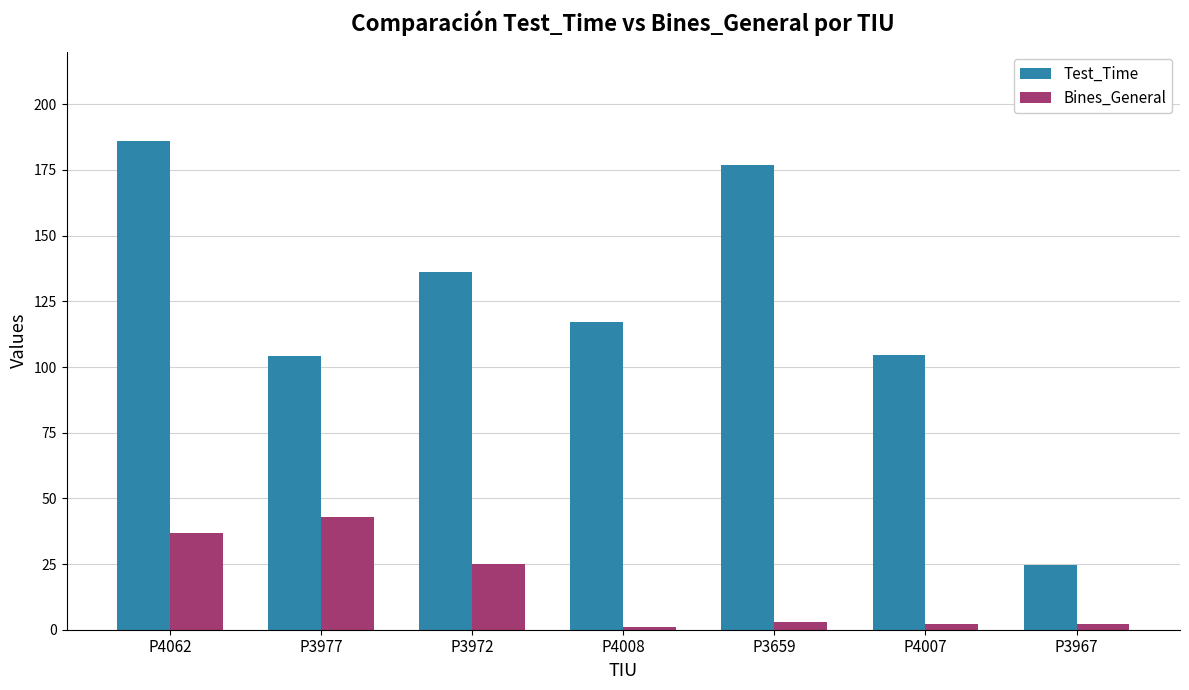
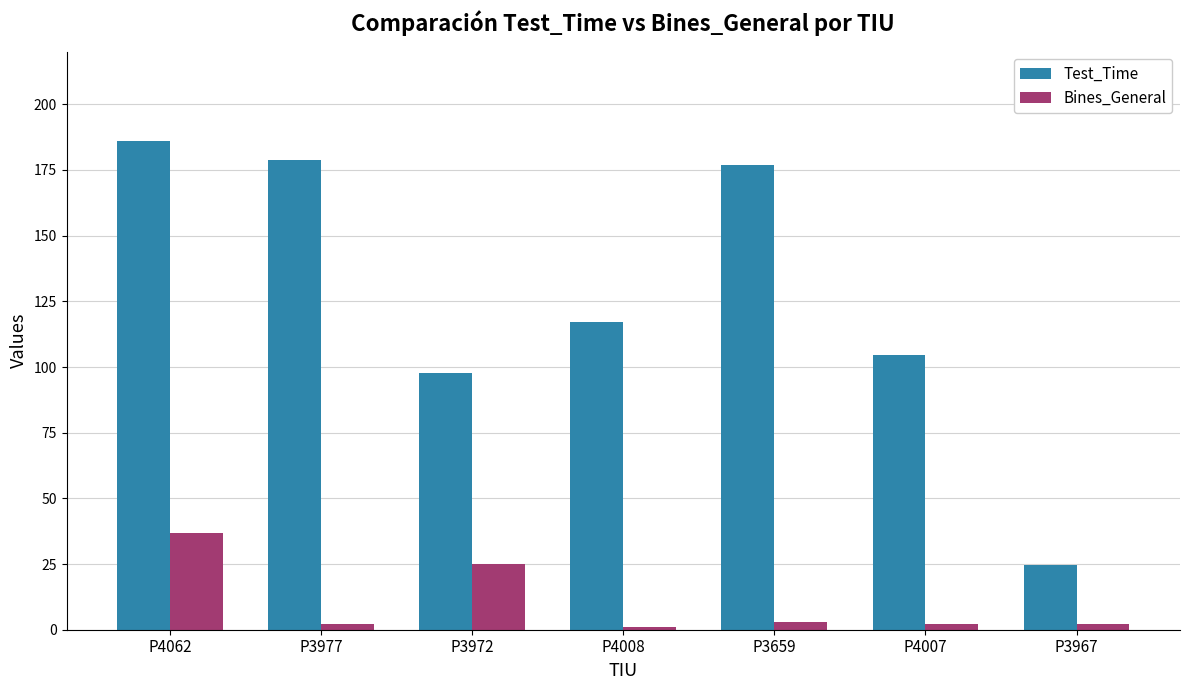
Test_Time, P3977: 104 -> 179
Bines_General, P3977: 43 -> 2
Test_Time, P3972: 136 -> 98
